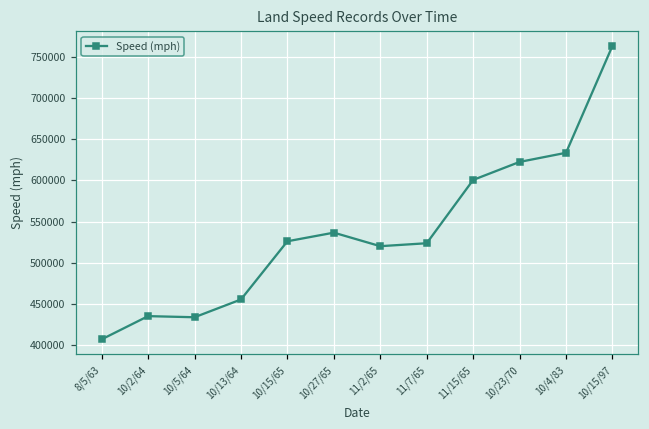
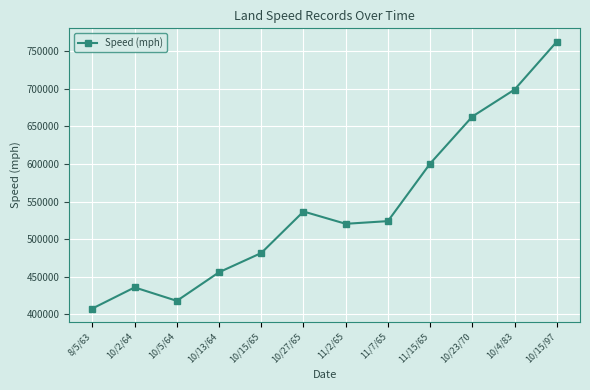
10/5/64: 430000 -> 420000
10/15/65: 530000 -> 480000
10/23/70: 620000 -> 660000
10/4/83: 630000 -> 700000
